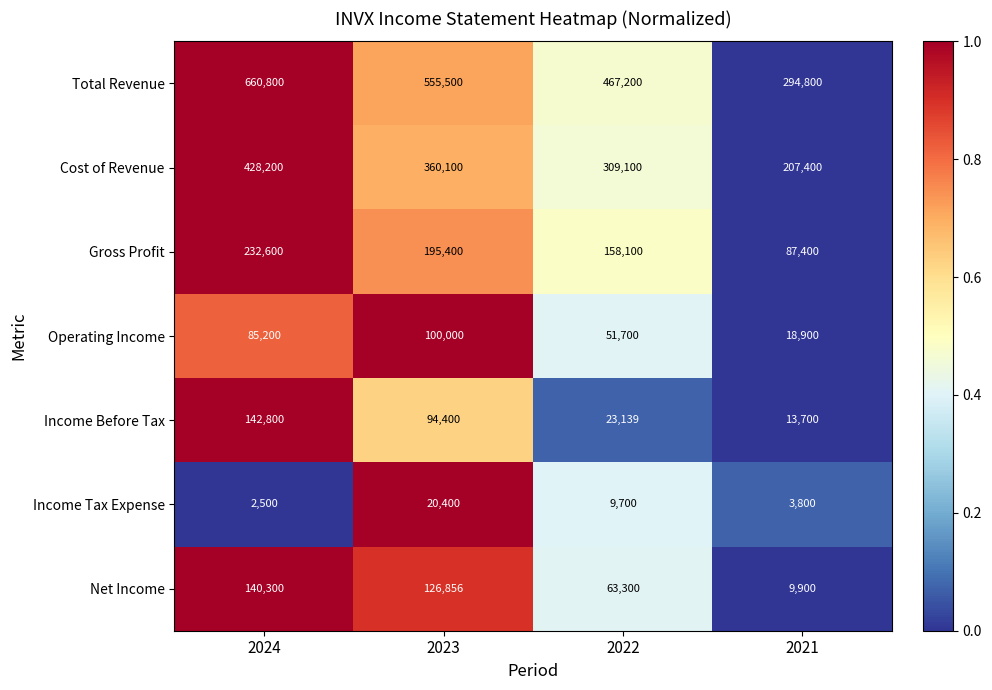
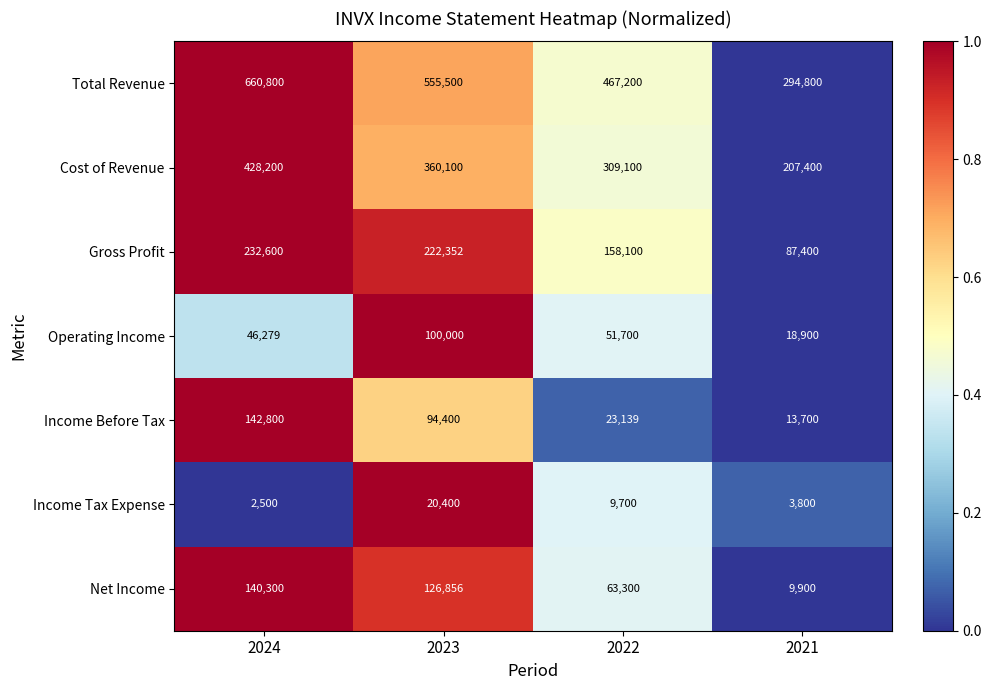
Gross Profit, 2023: 195,400 -> 222,352
Operating Income, 2024: 85,200 -> 46,279
